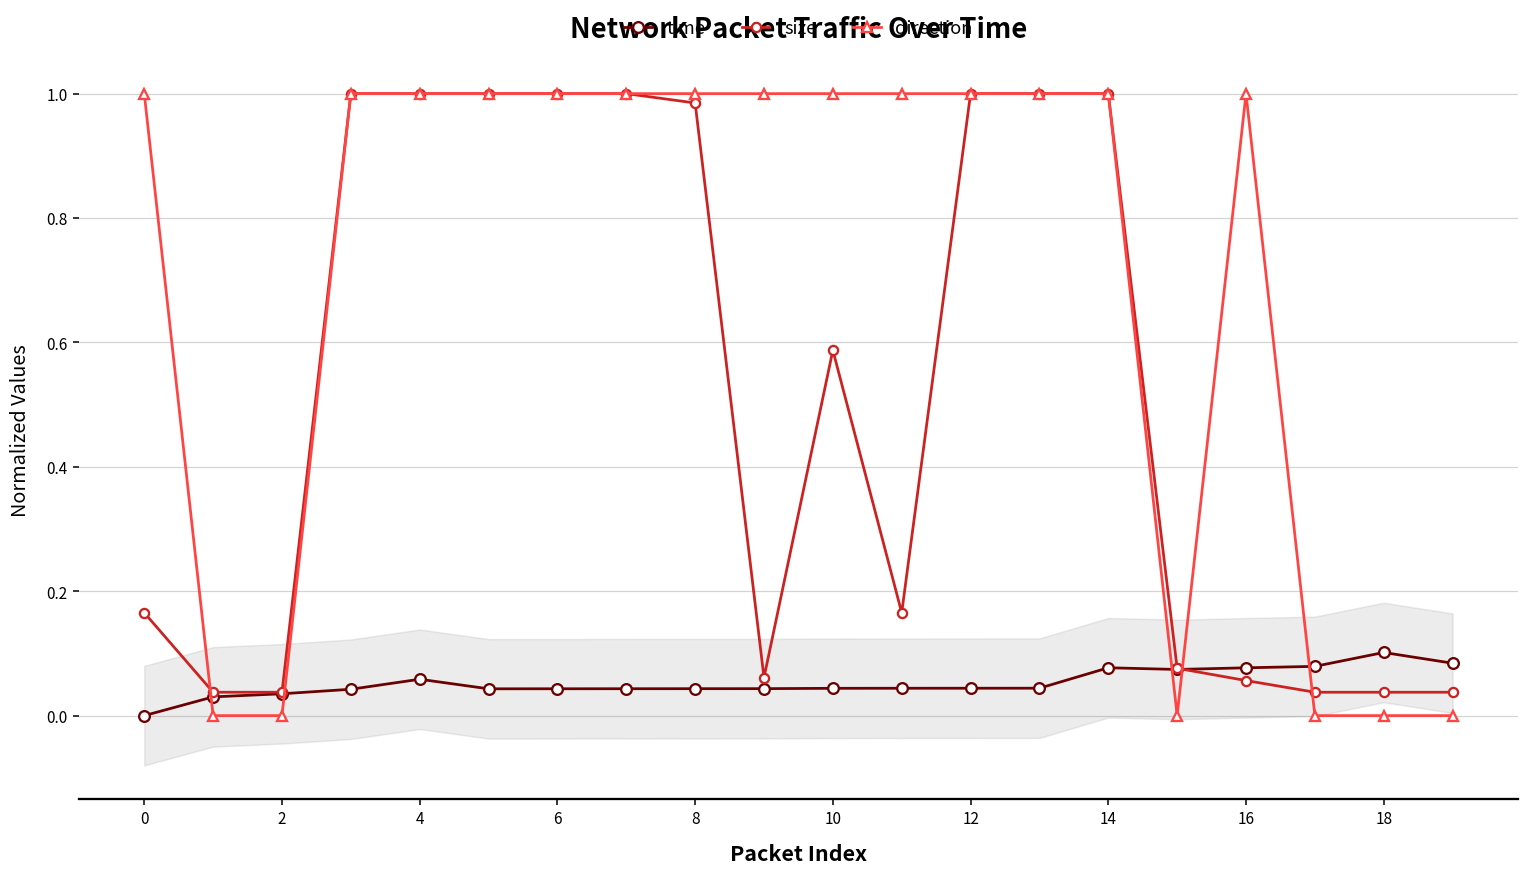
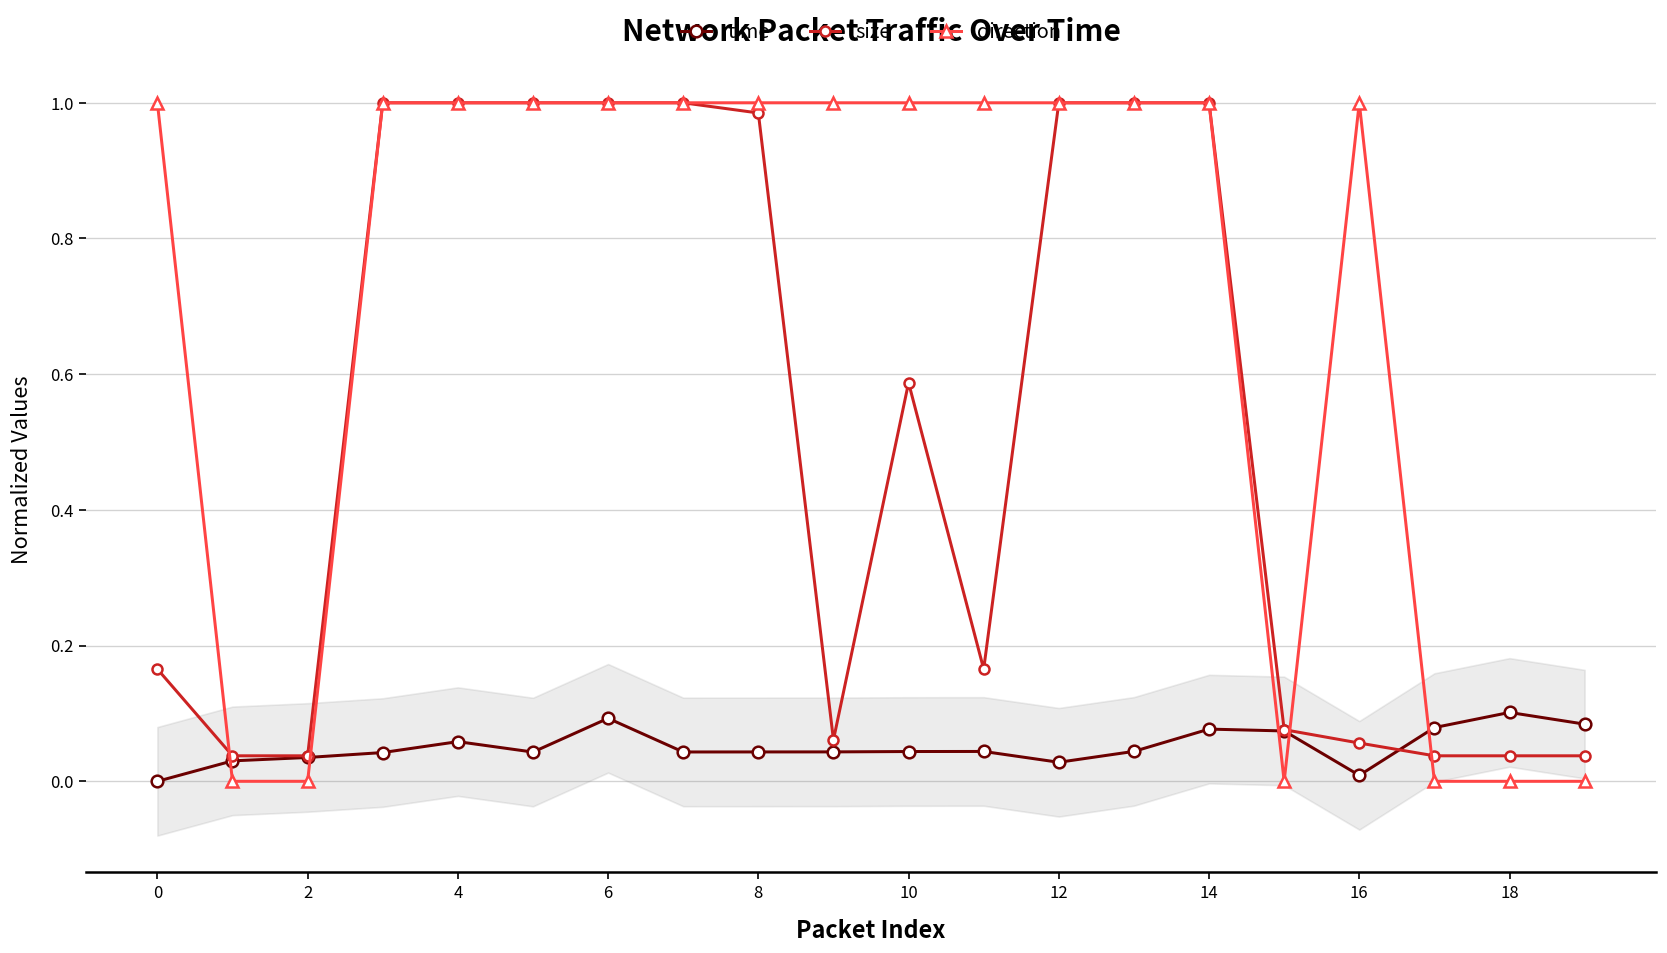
time, 6: 0.04 -> 0.09
time, 12: 0.04 -> 0.03
time, 16: 0.08 -> 0.01
